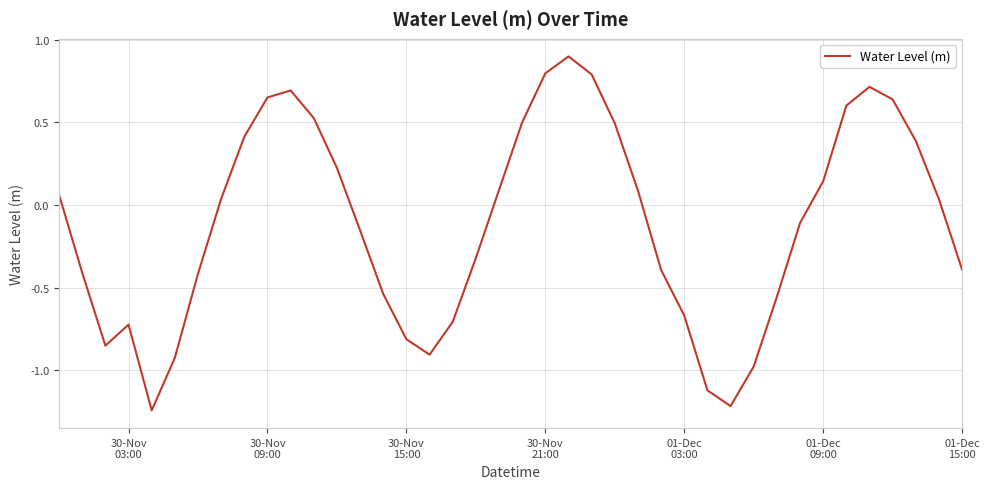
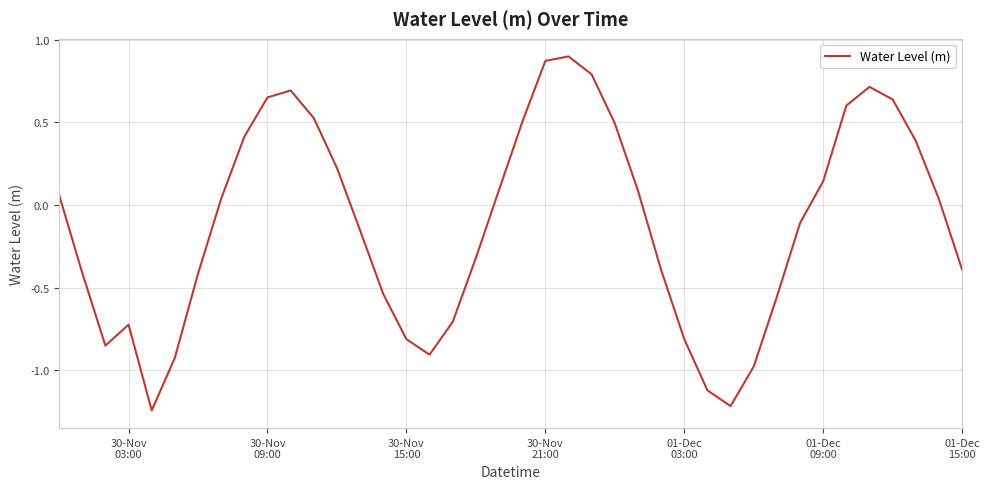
30-Nov 21:00: 0.80 -> 0.87
01-Dec 03:00: -0.67 -> -0.81
